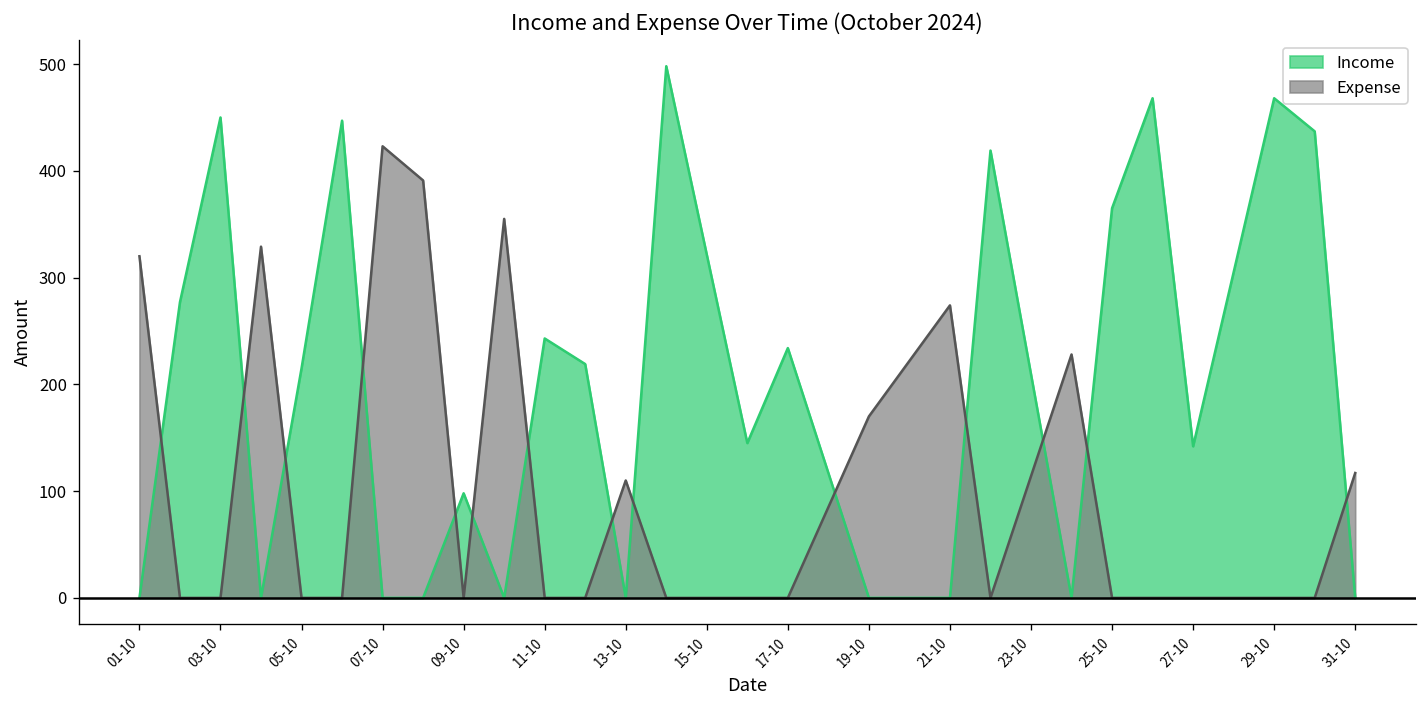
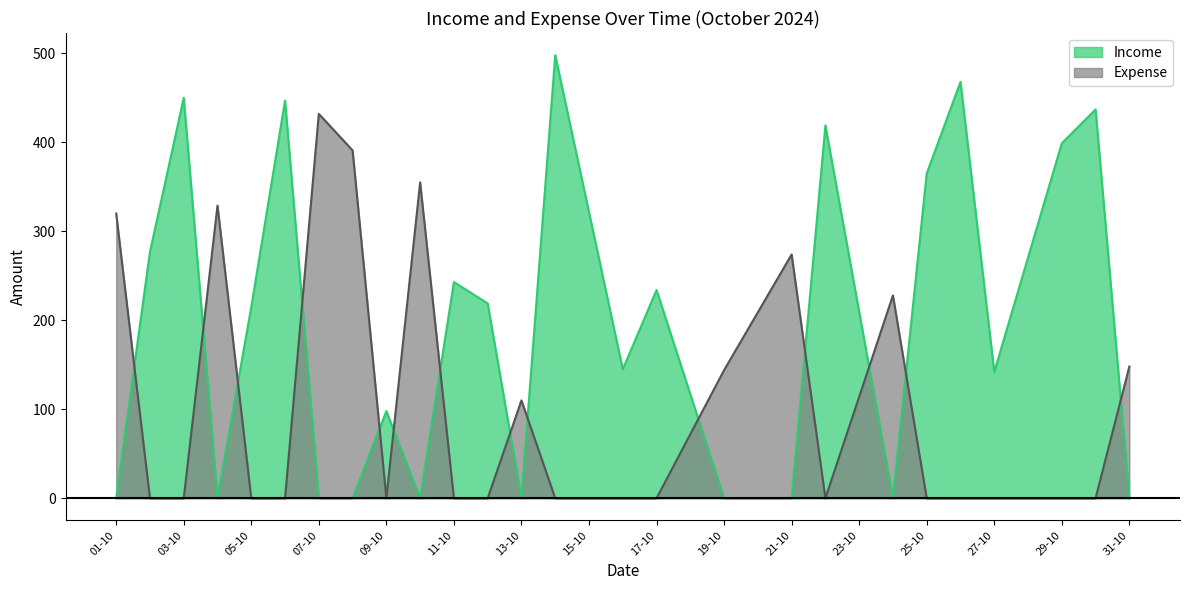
Expense, 07-10: 420 -> 430
Expense, 19-10: 170 -> 140
Income, 29-10: 470 -> 400
Expense, 31-10: 120 -> 150
